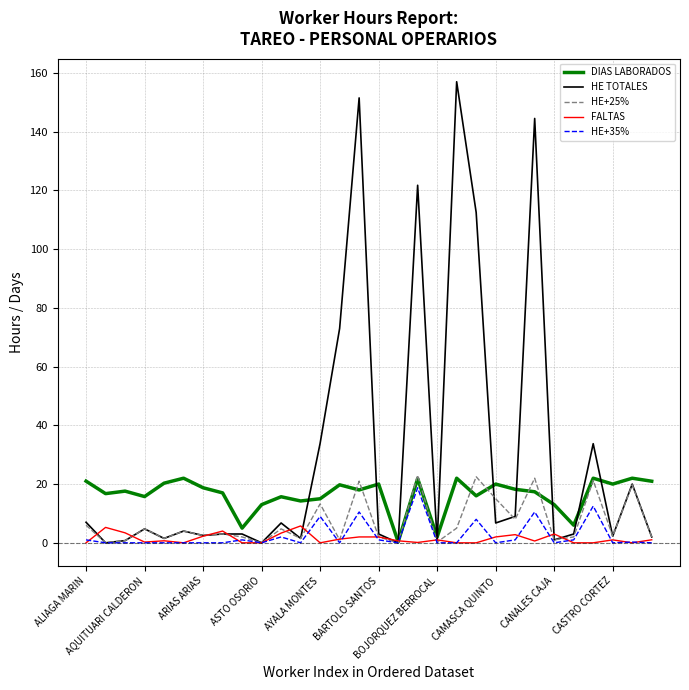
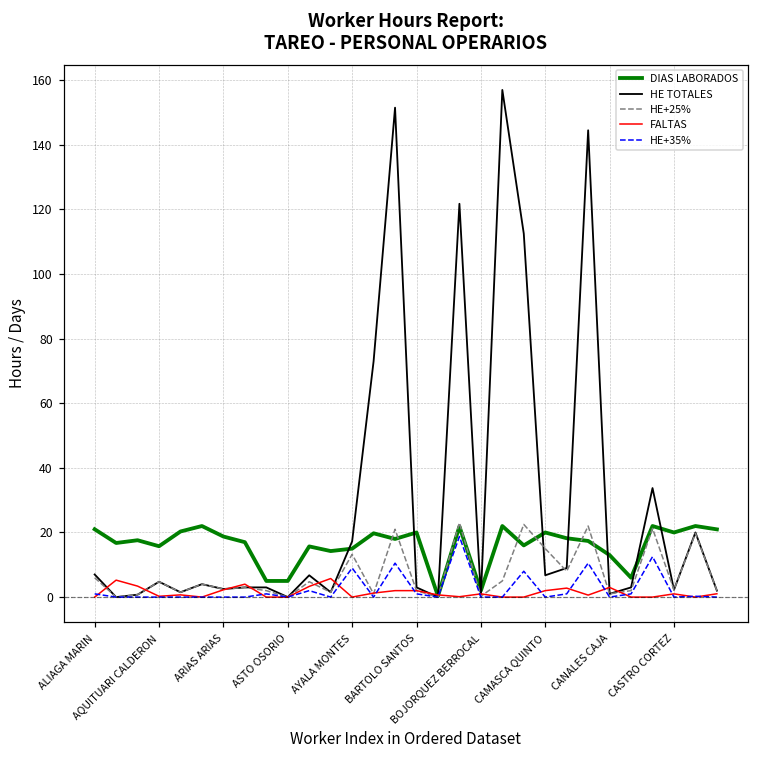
DIAS LABORADOS, ASTO OSORIO: 13 -> 5
HE TOTALES, AYALA MONTES: 34 -> 17
